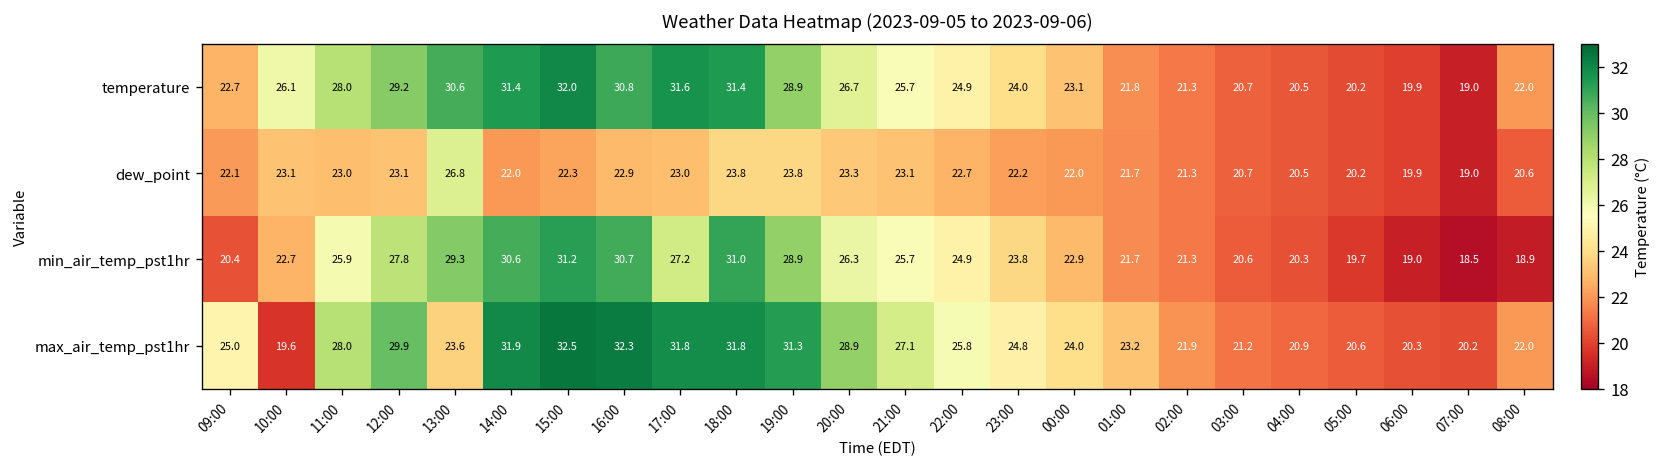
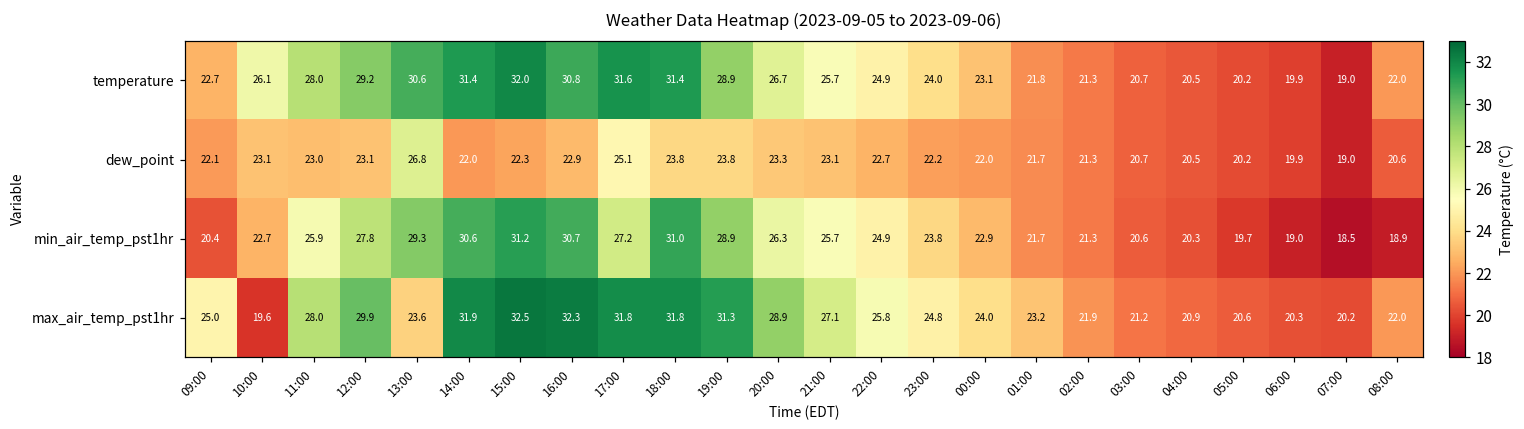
dew_point, 17:00: 23.0 -> 25.1
